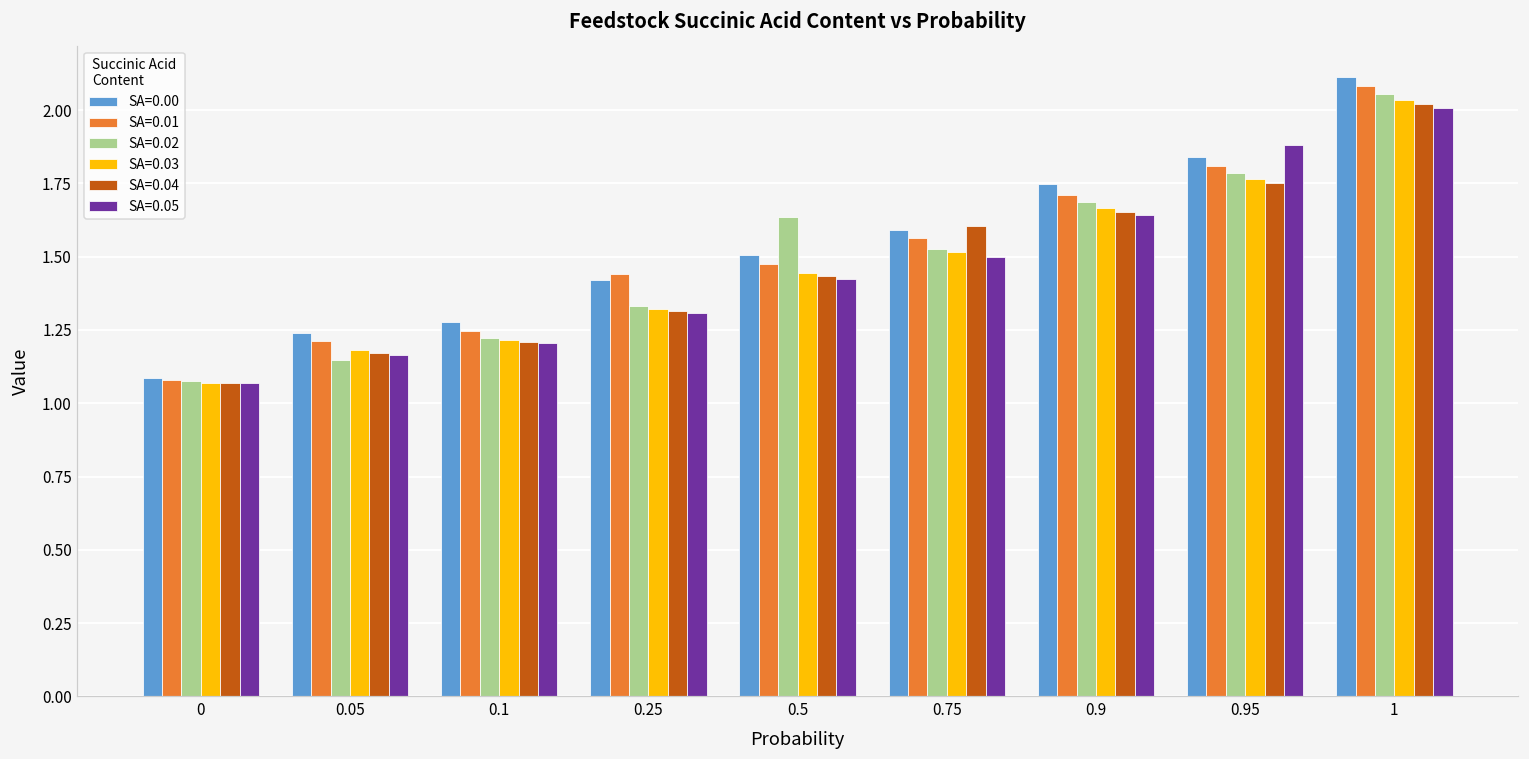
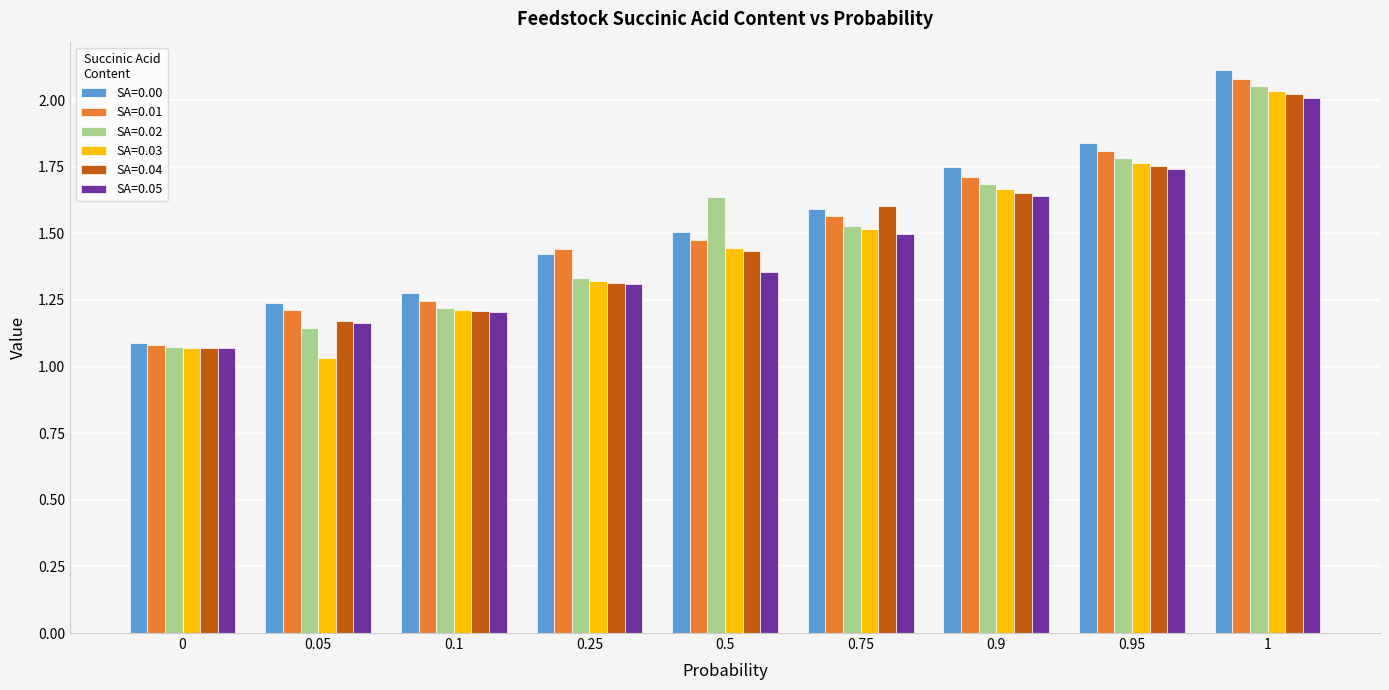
SA=0.03, 0.05: 1.18 -> 1.03
SA=0.05, 0.5: 1.42 -> 1.35
SA=0.05, 0.95: 1.88 -> 1.74
